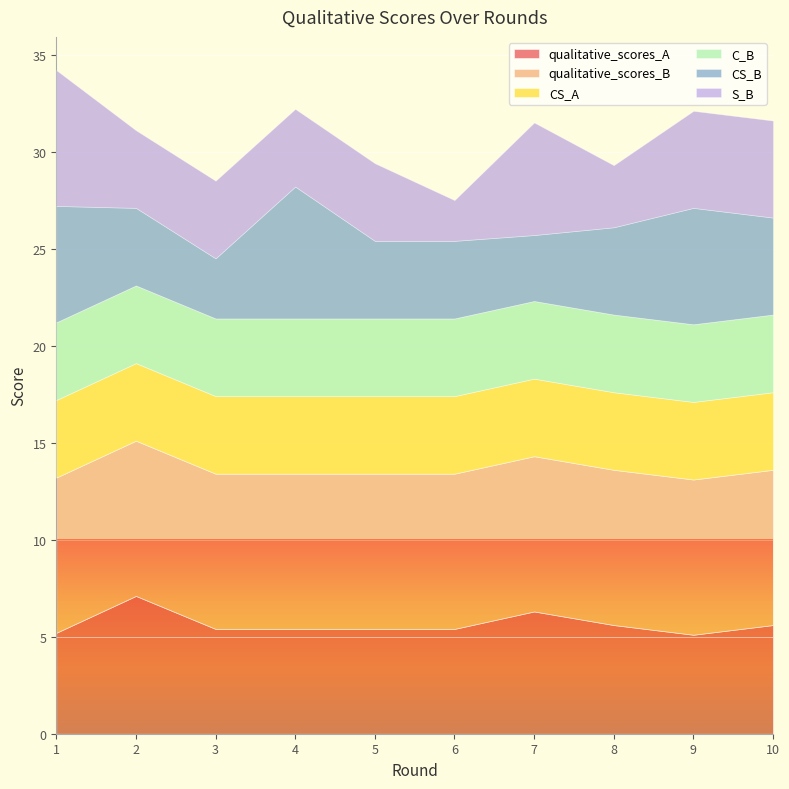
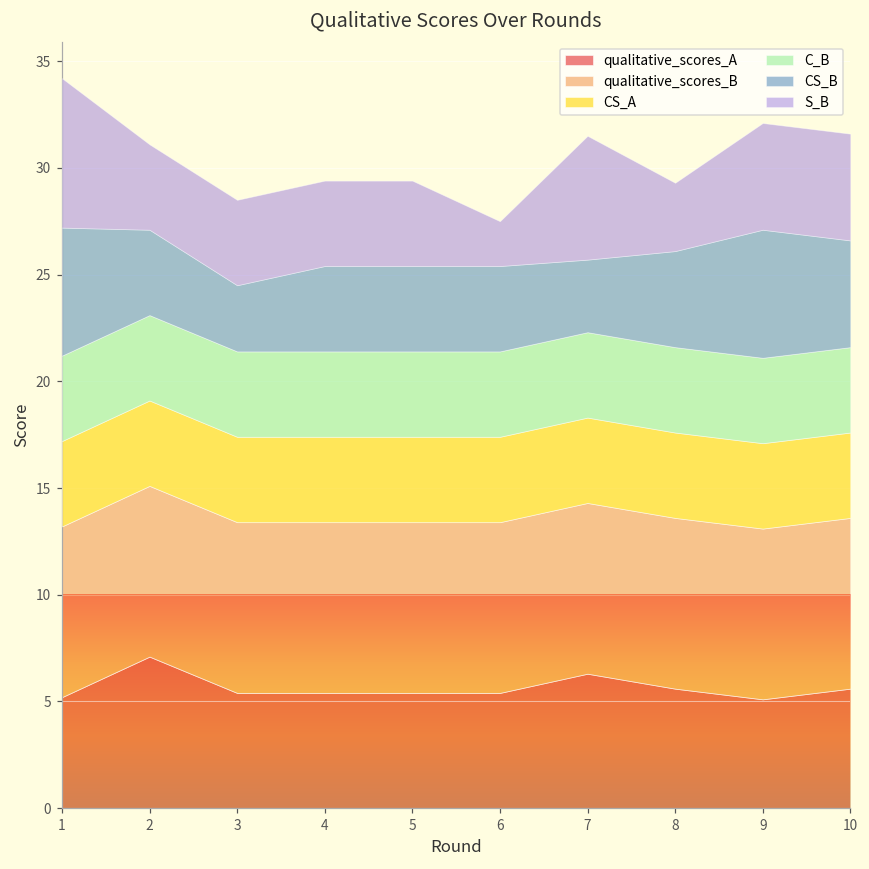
CS_B, 4: 6.8 -> 4.0
